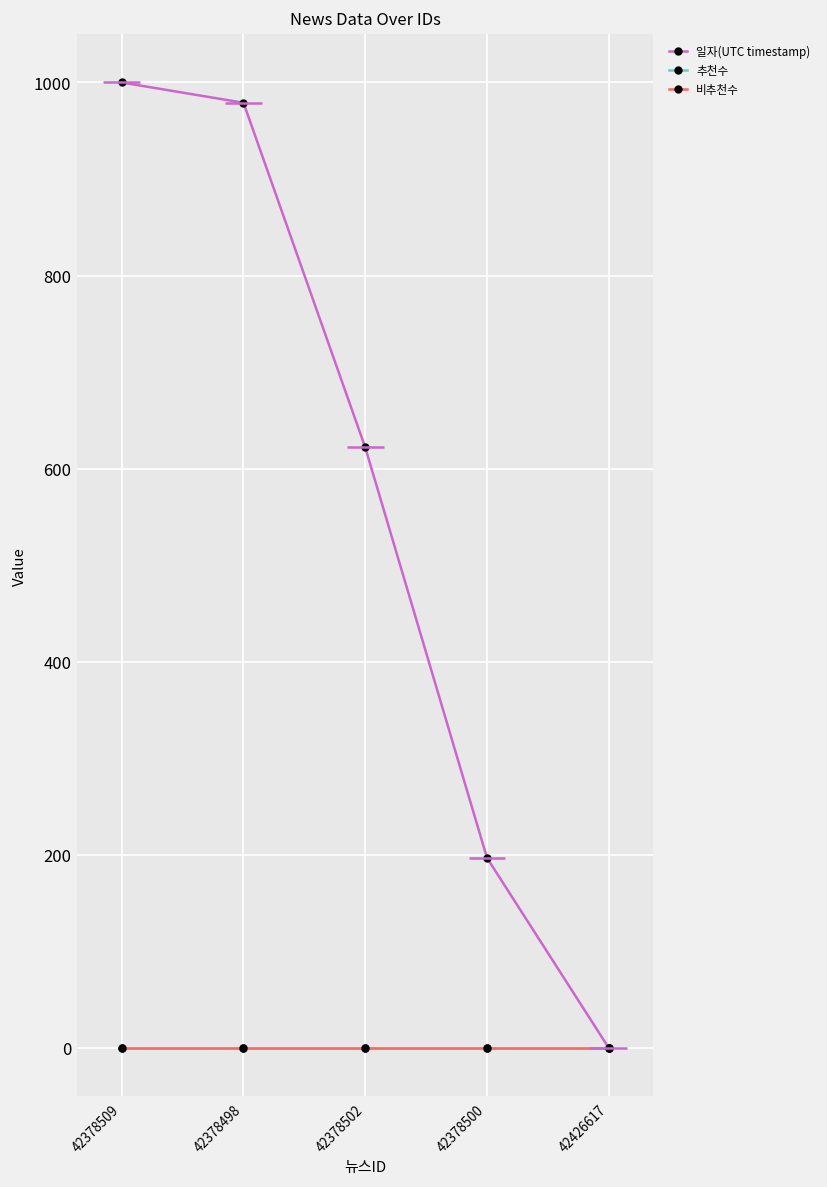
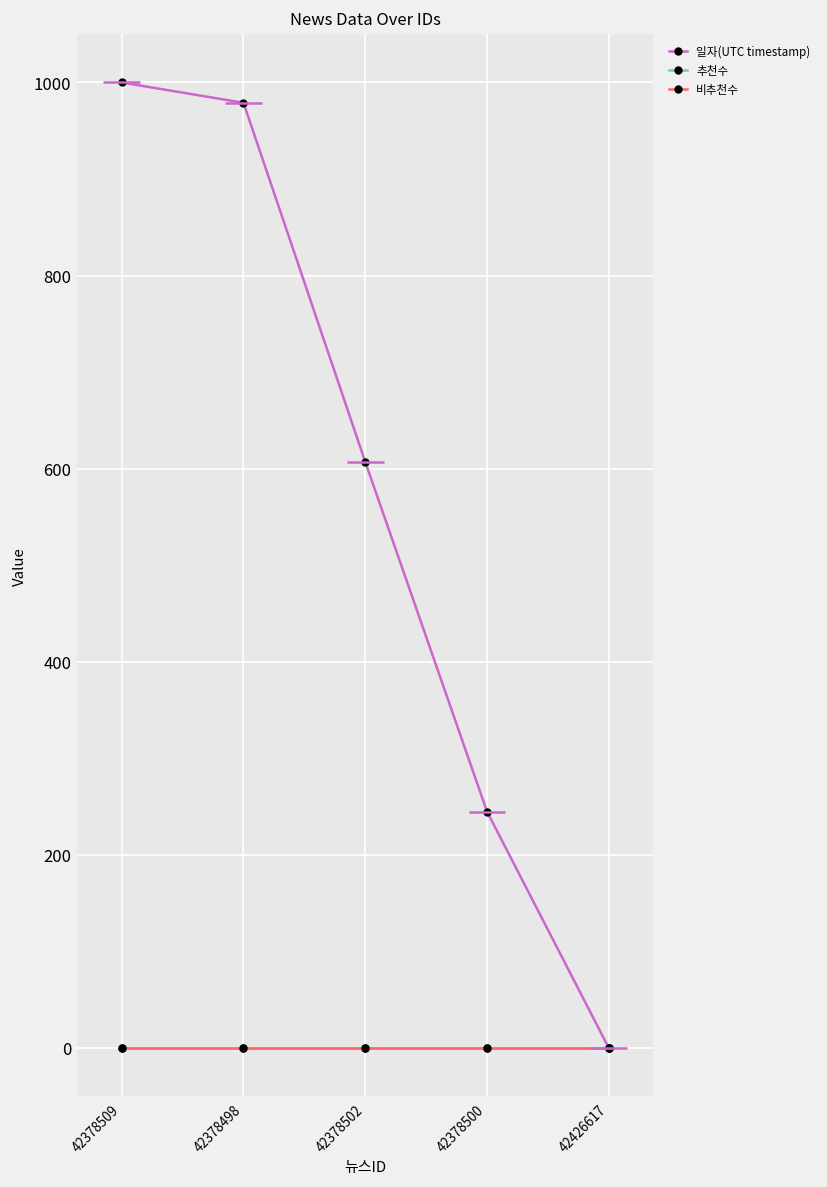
일자(UTC timestamp), 42378502: 620 -> 610
일자(UTC timestamp), 42378500: 200 -> 240
